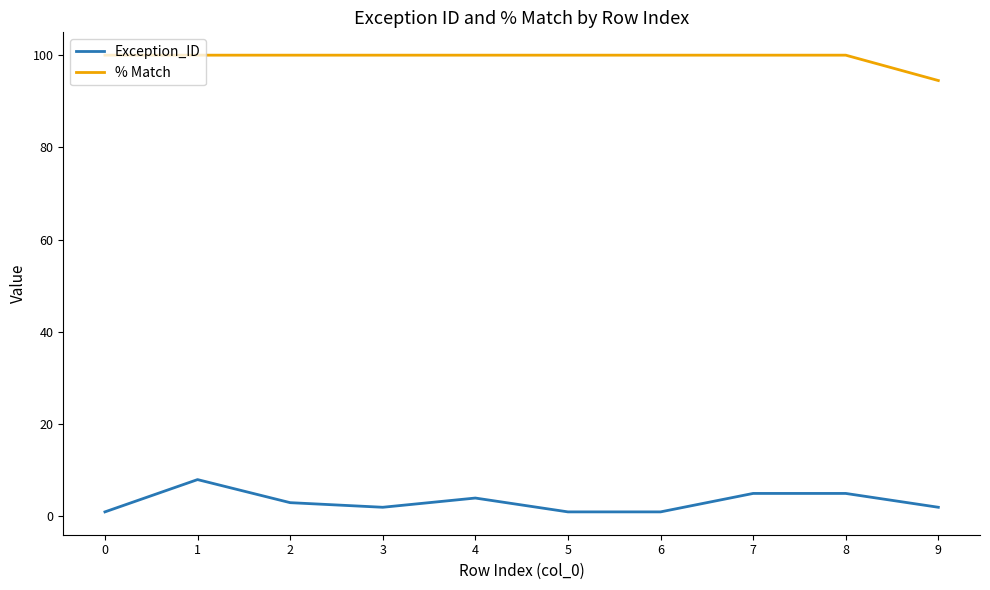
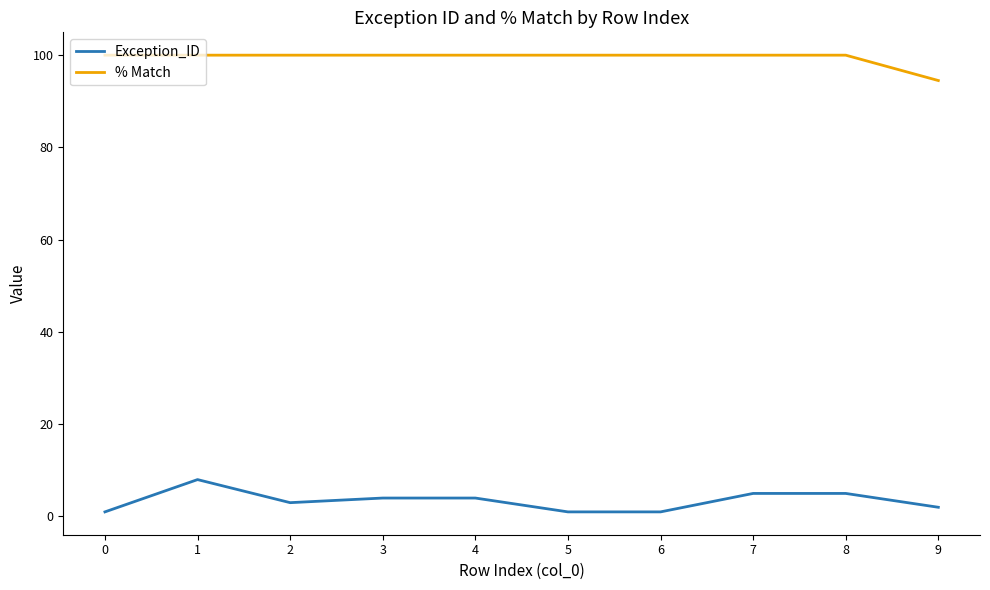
Exception_ID, 3: 2 -> 4
